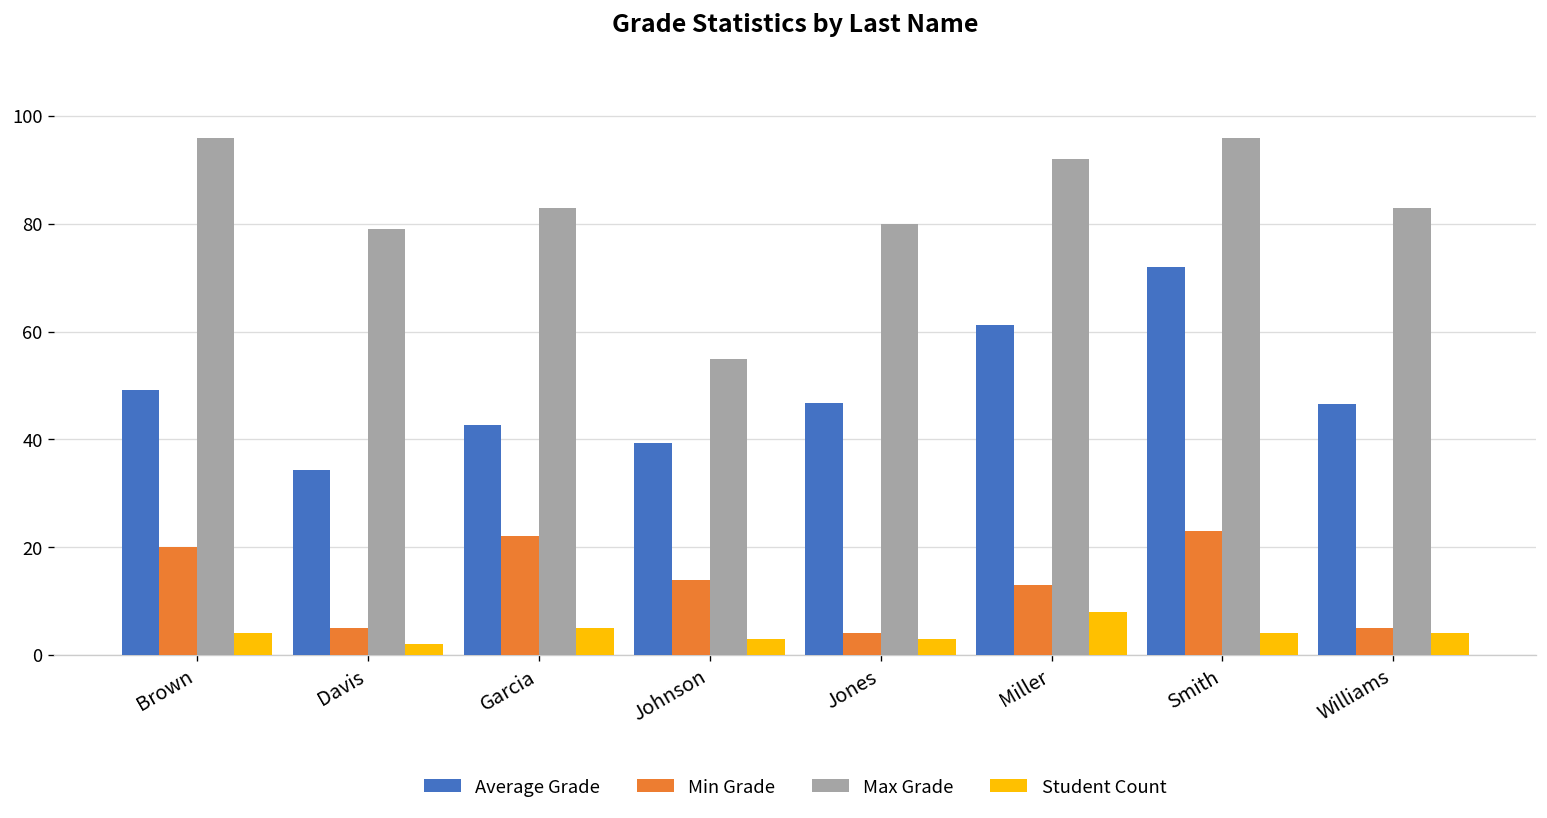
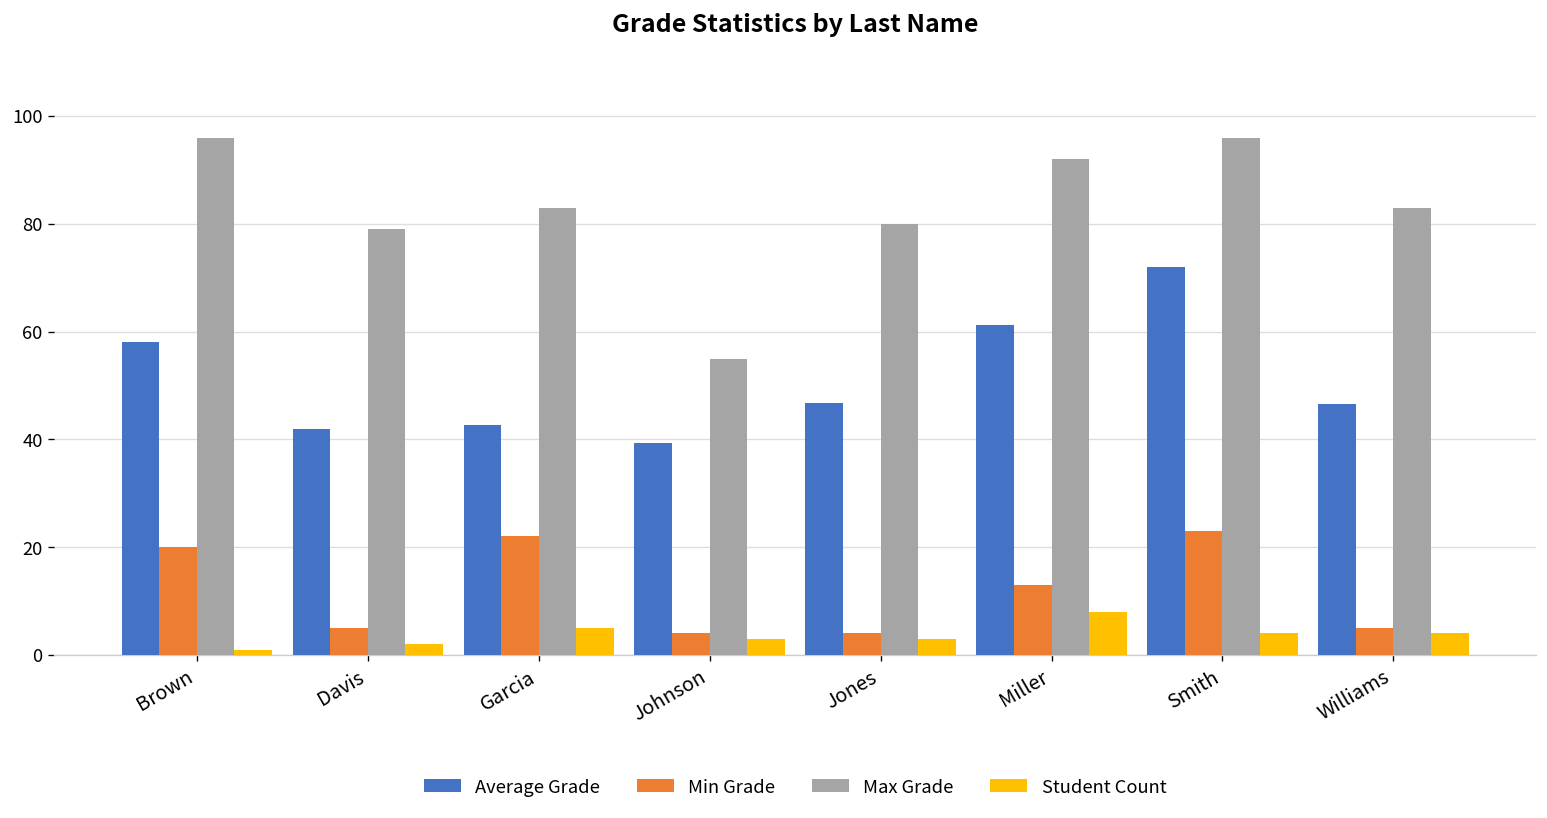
Average Grade, Brown: 49 -> 58
Student Count, Brown: 4 -> 1
Average Grade, Davis: 34 -> 42
Min Grade, Johnson: 14 -> 4
